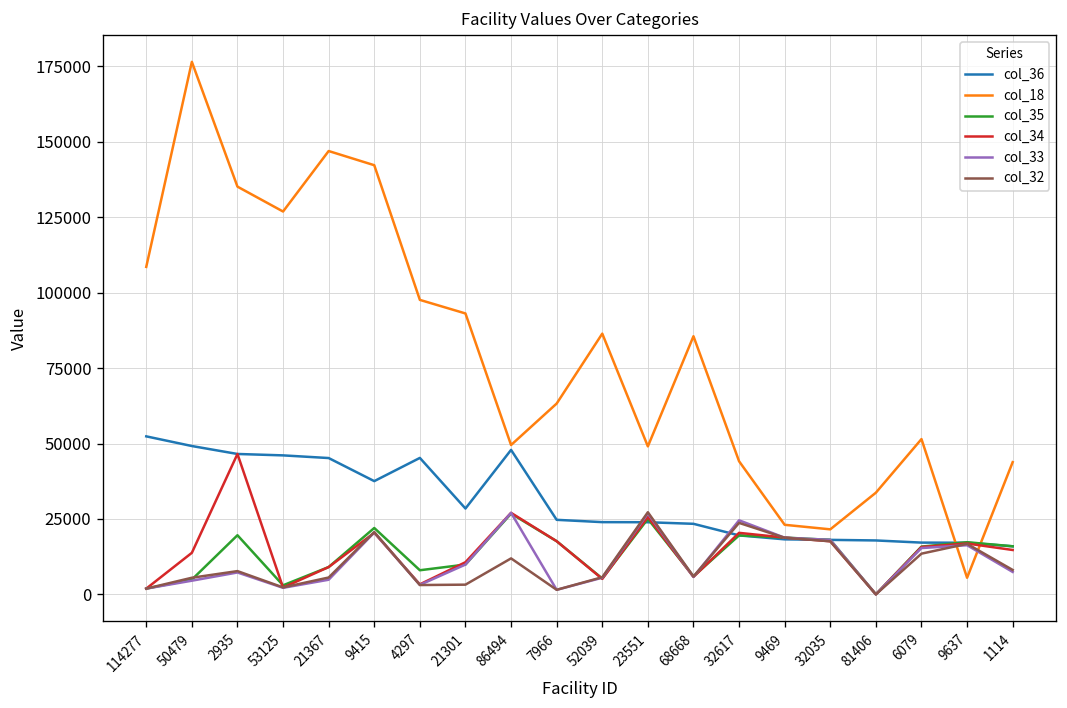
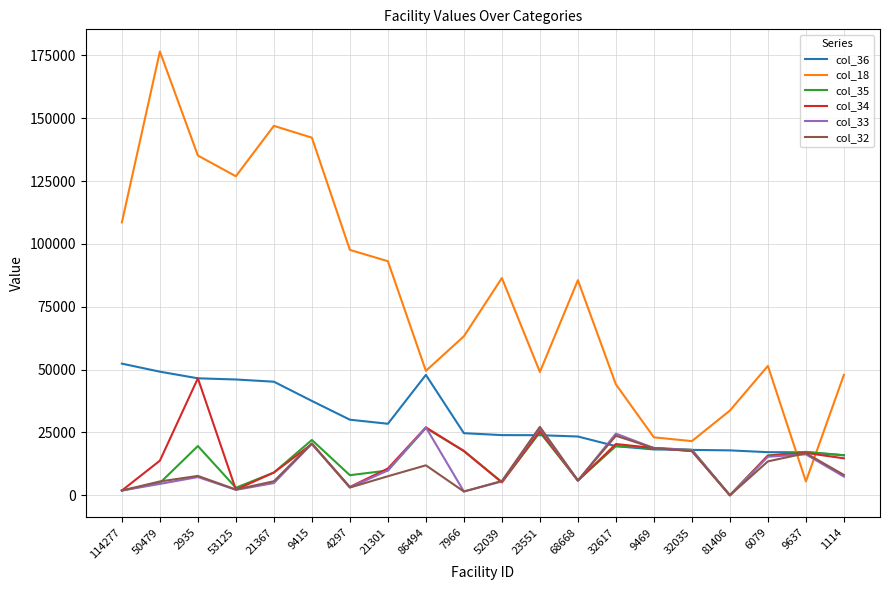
col_36, 4297: 45000 -> 30000
col_32, 21301: 3000 -> 8000
col_18, 1114: 44000 -> 48000
